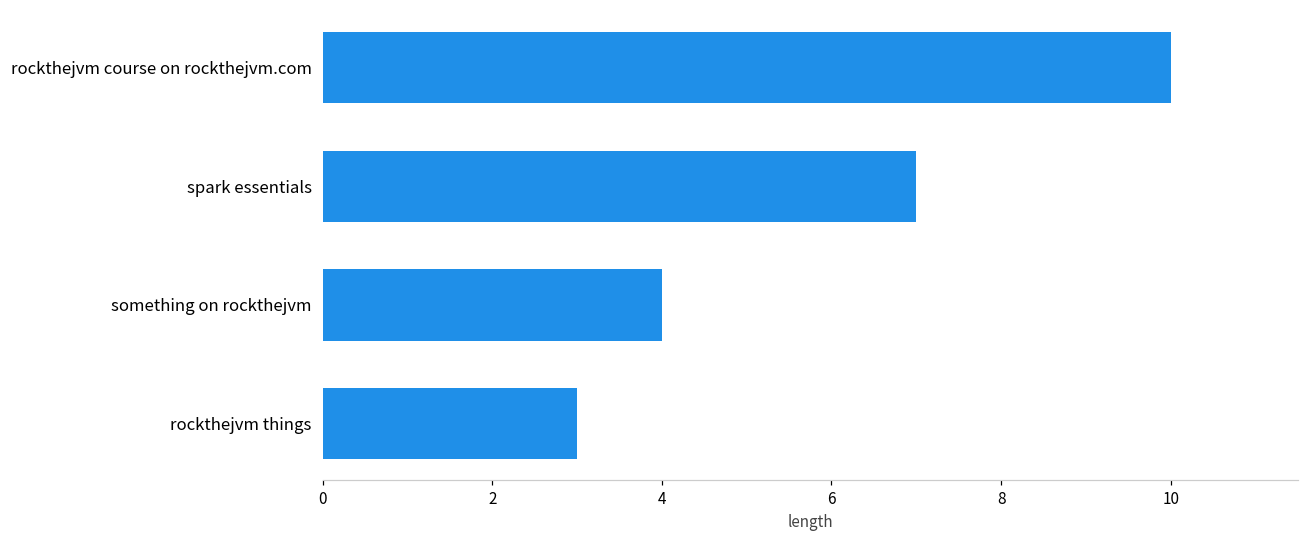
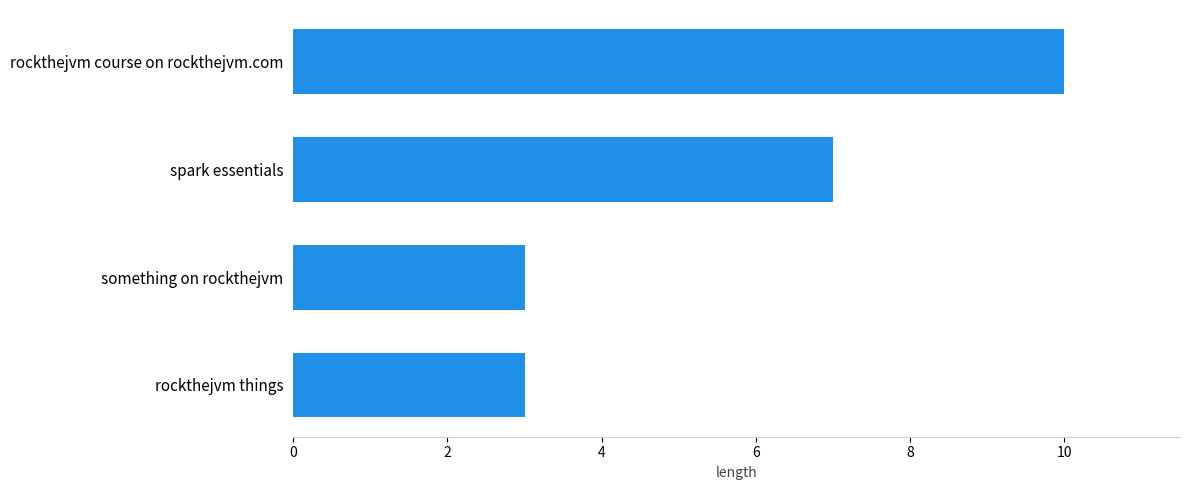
something on rockthejvm: 4 -> 3
